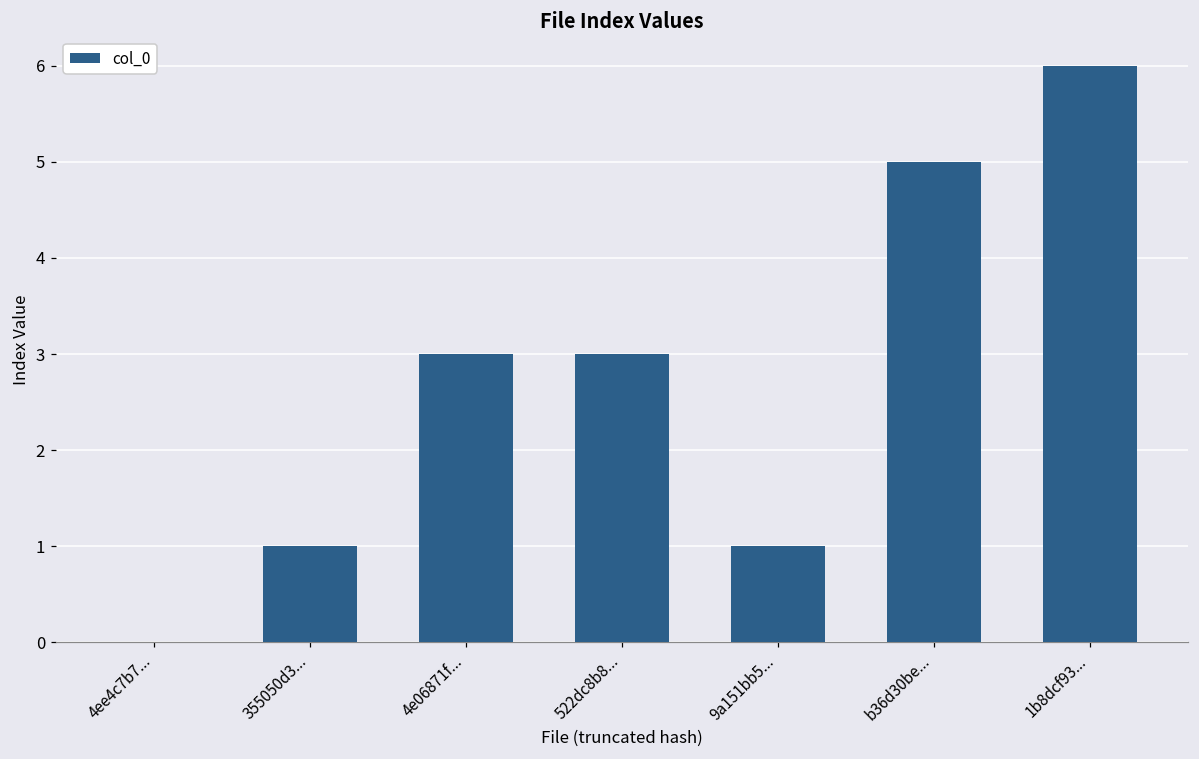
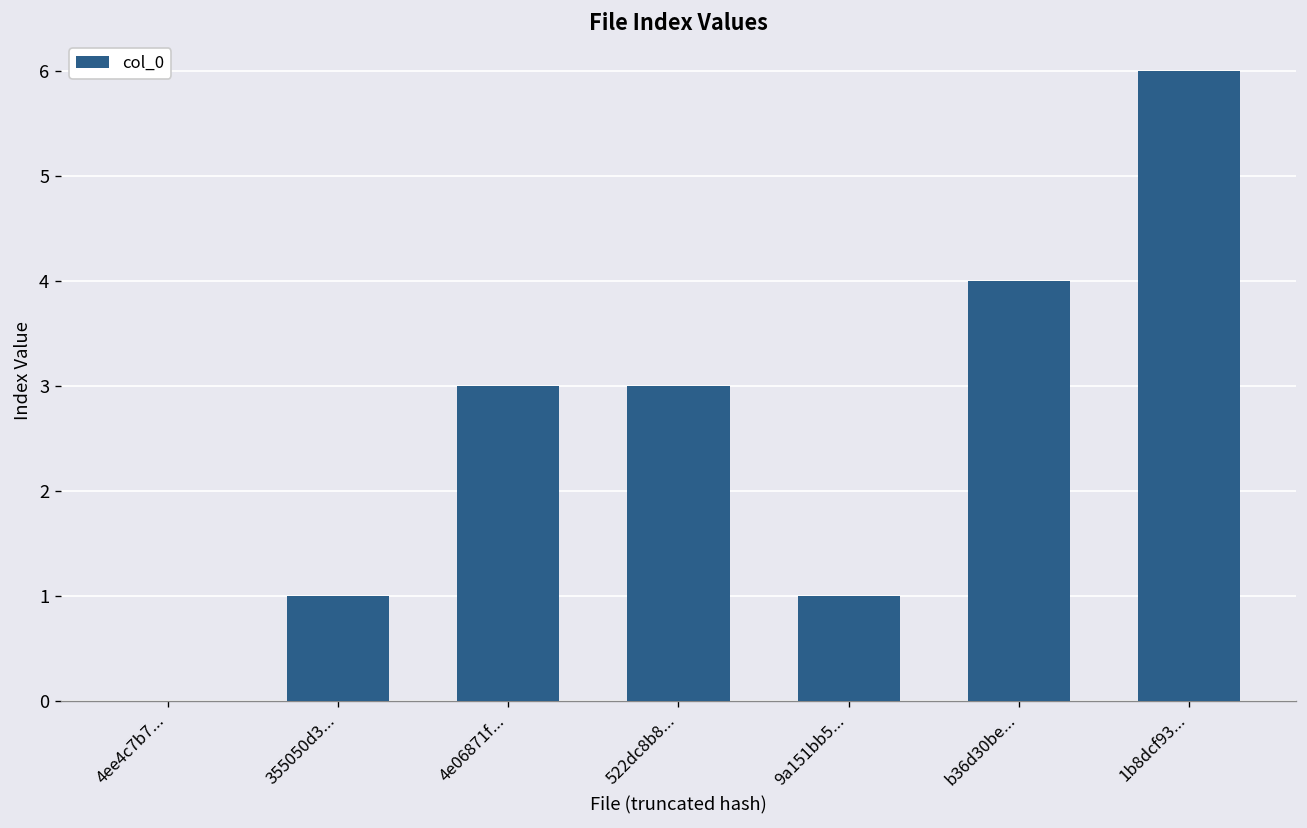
b36d30be...: 5 -> 4
